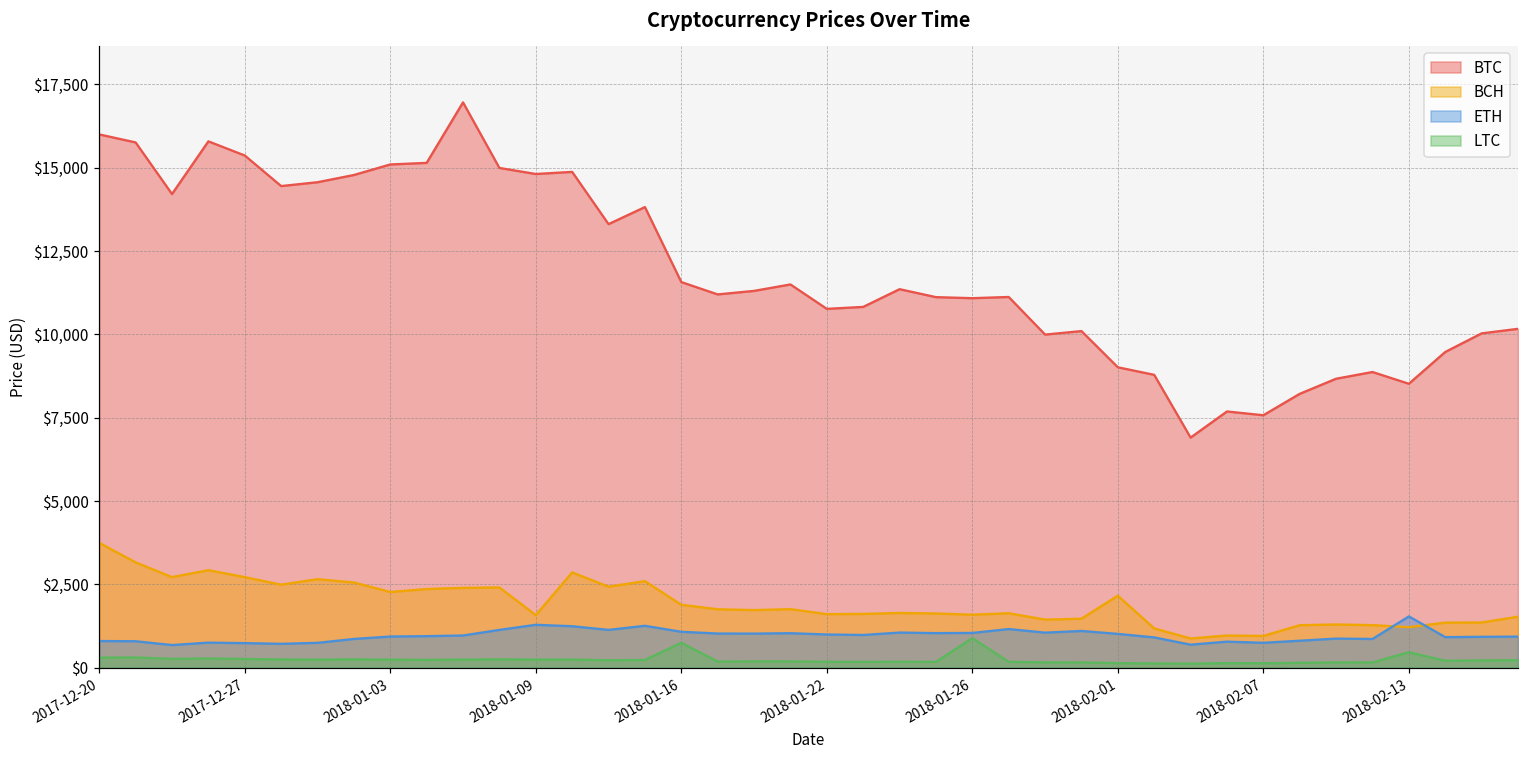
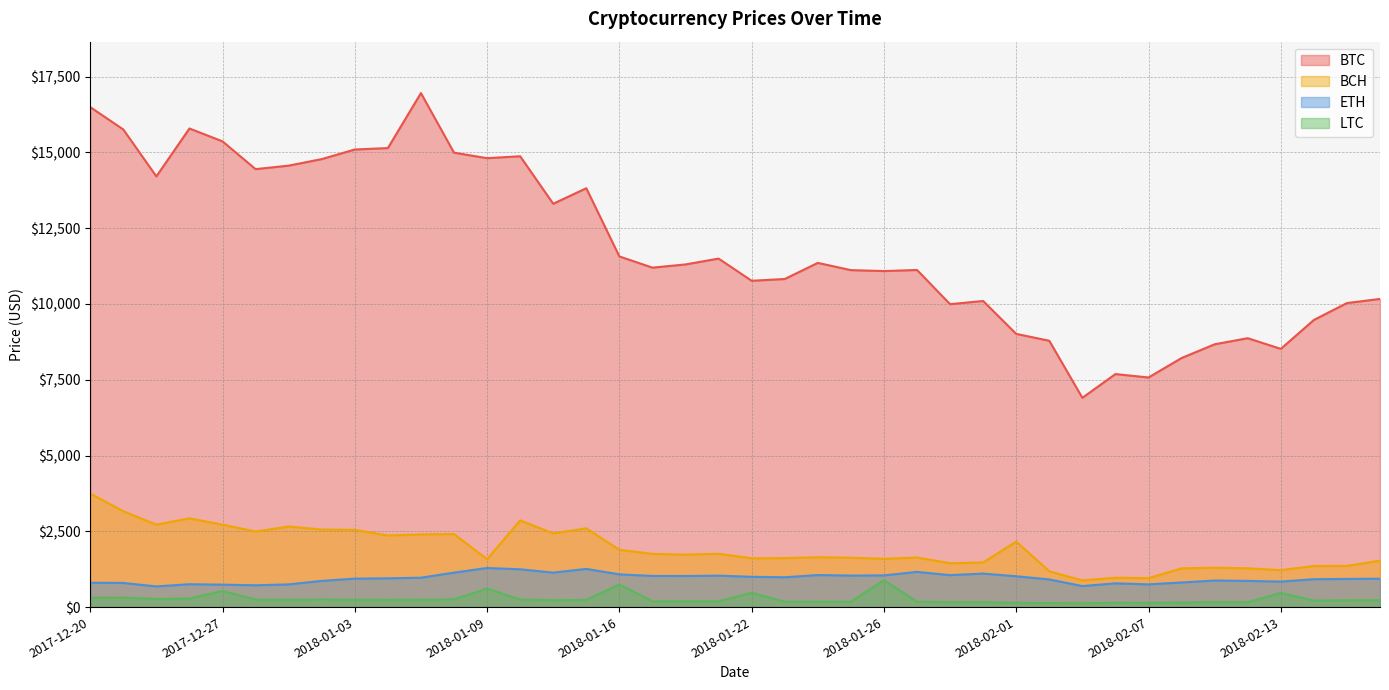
BTC, 2017-12-20: $16,000 -> $16,500
LTC, 2017-12-27: $300 -> $500
BCH, 2018-01-03: $2,300 -> $2,500
LTC, 2018-01-09: $200 -> $600
LTC, 2018-01-22: $200 -> $500
ETH, 2018-02-13: $1,500 -> $800
